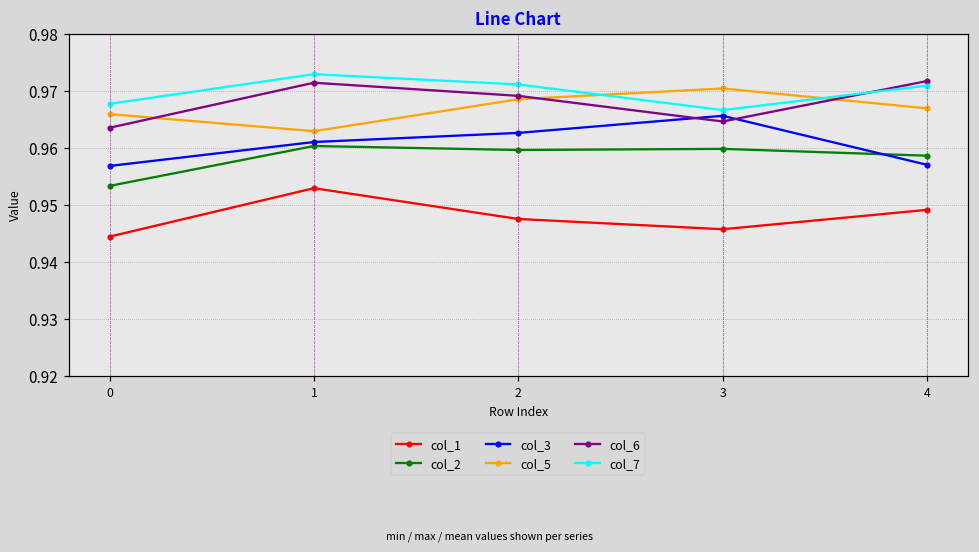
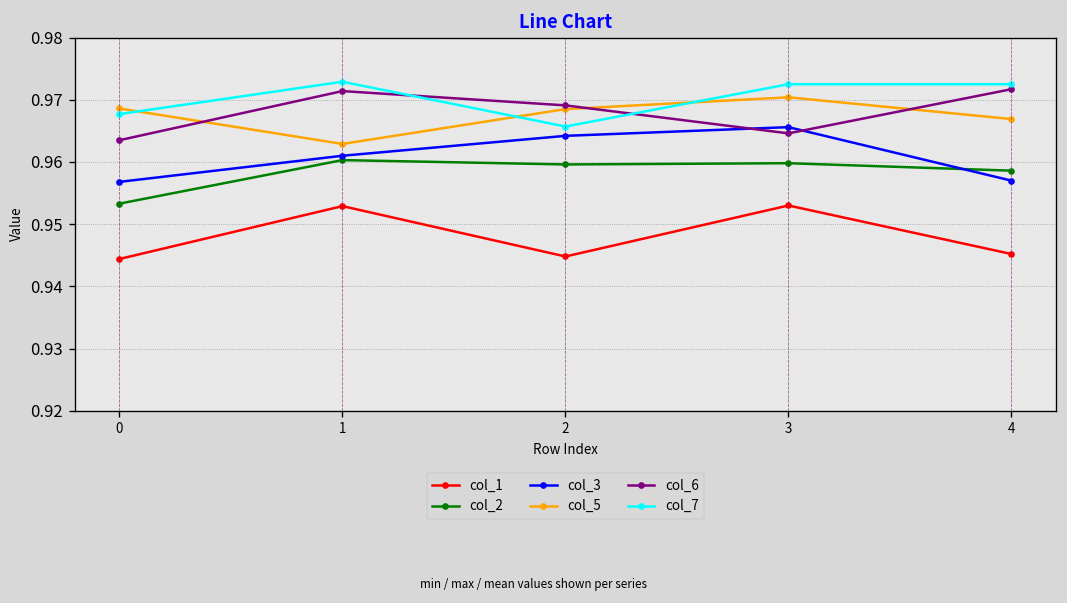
col_5, 0: 0.966 -> 0.969
col_1, 2: 0.948 -> 0.945
col_3, 2: 0.963 -> 0.964
col_7, 2: 0.971 -> 0.966
col_1, 3: 0.946 -> 0.953
col_7, 3: 0.967 -> 0.973
col_1, 4: 0.949 -> 0.945
col_7, 4: 0.971 -> 0.973
